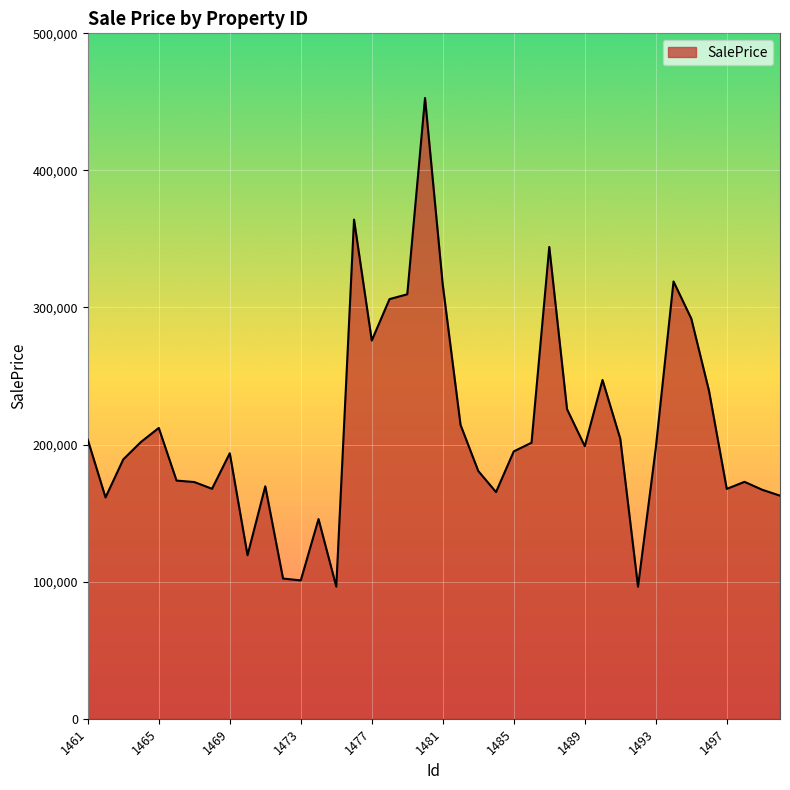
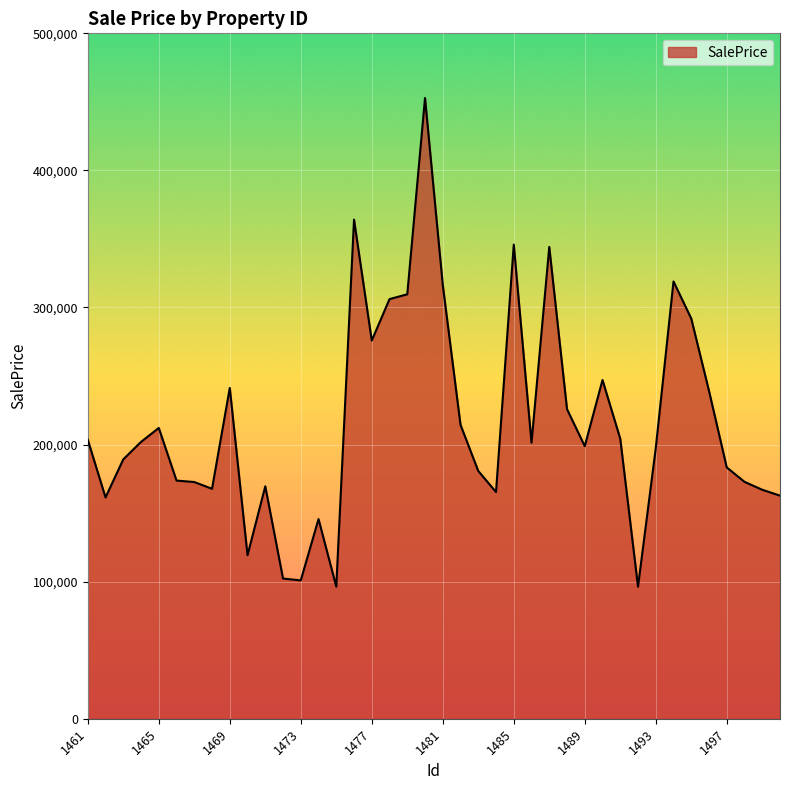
1469: 194,000 -> 241,000
1485: 195,000 -> 346,000
1497: 168,000 -> 183,000
